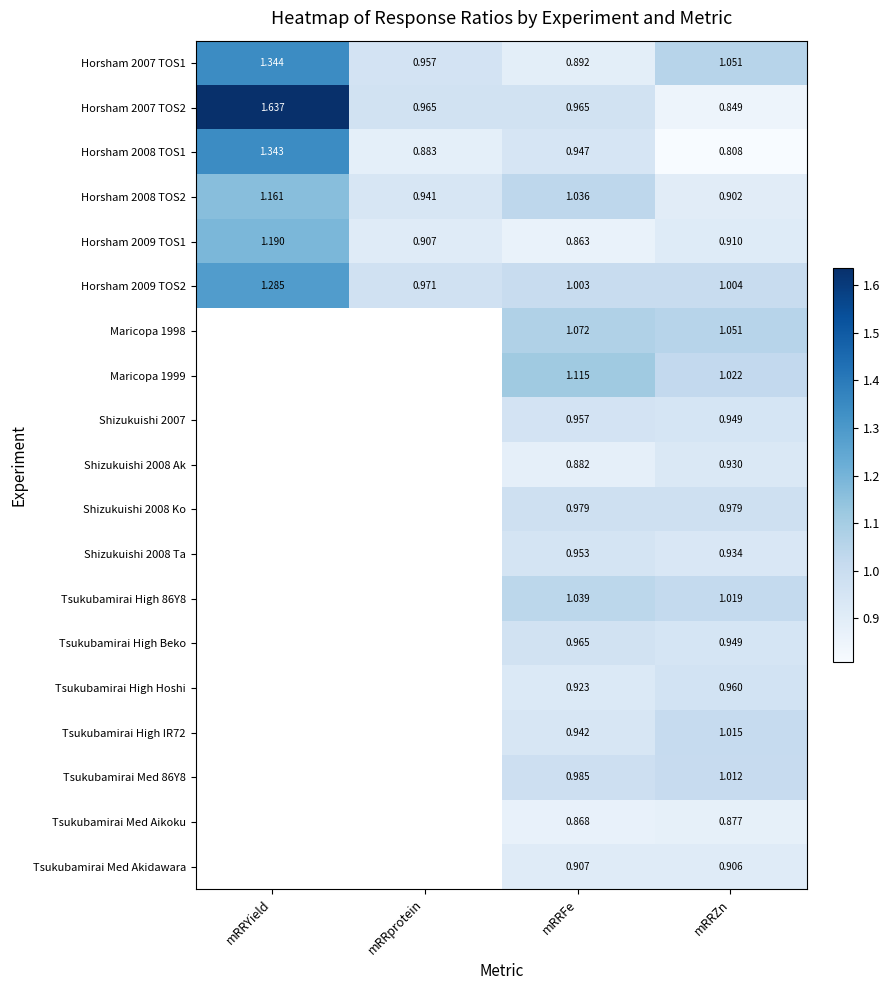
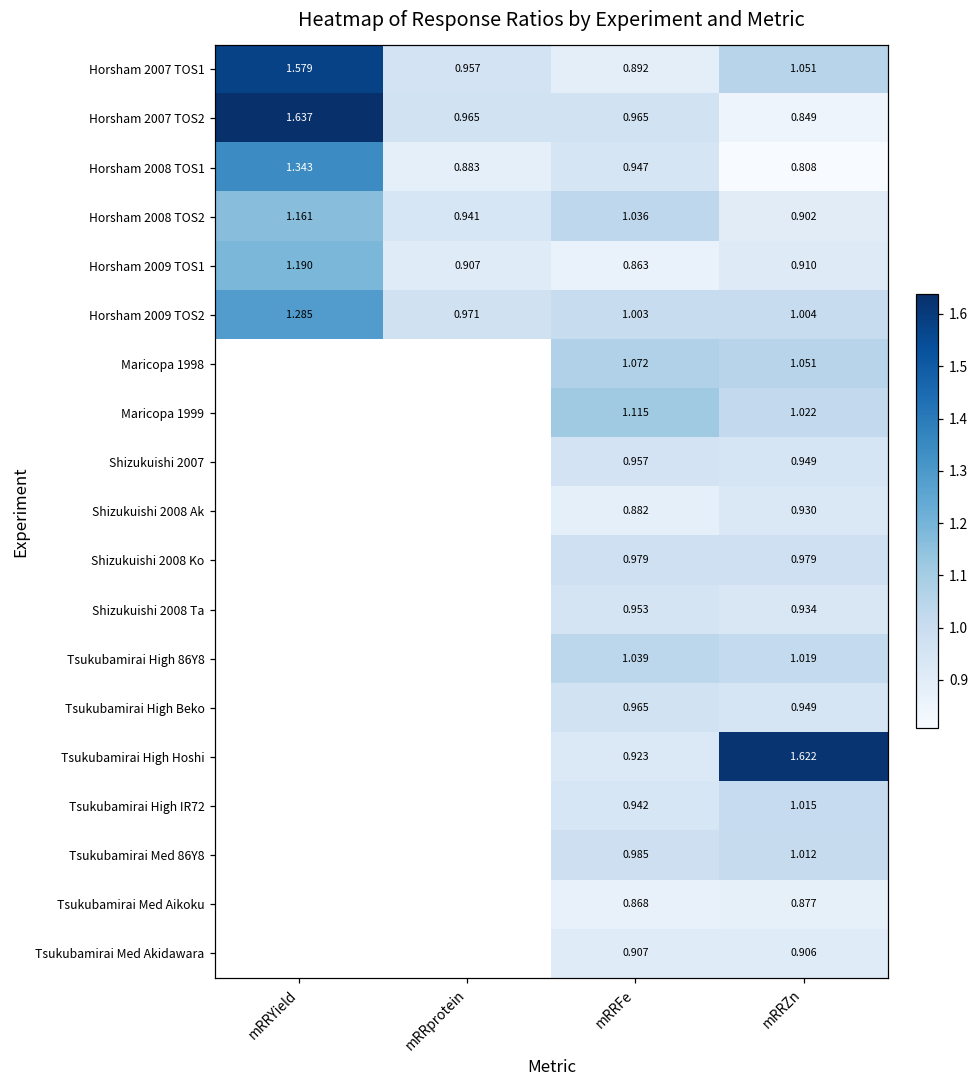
Horsham 2007 TOS1, mRRYield: 1.344 -> 1.579
Tsukubamirai High Hoshi, mRRZn: 0.960 -> 1.622
